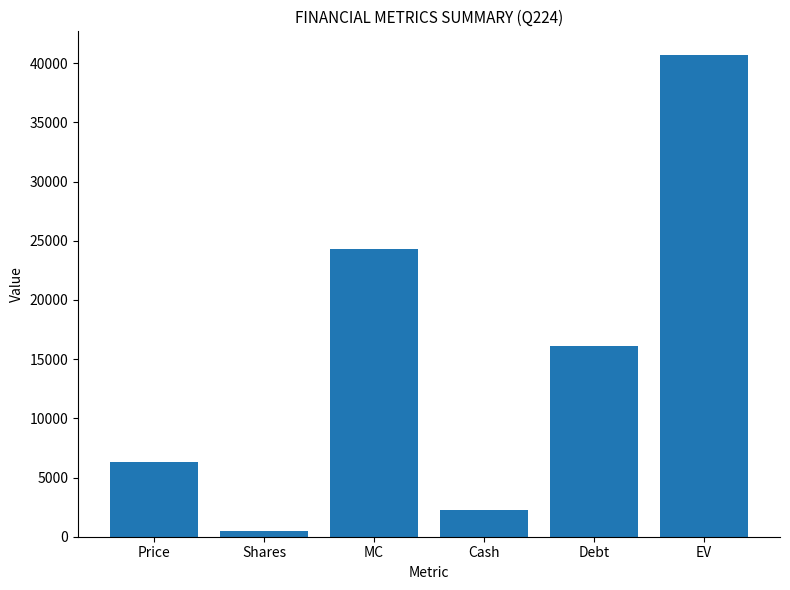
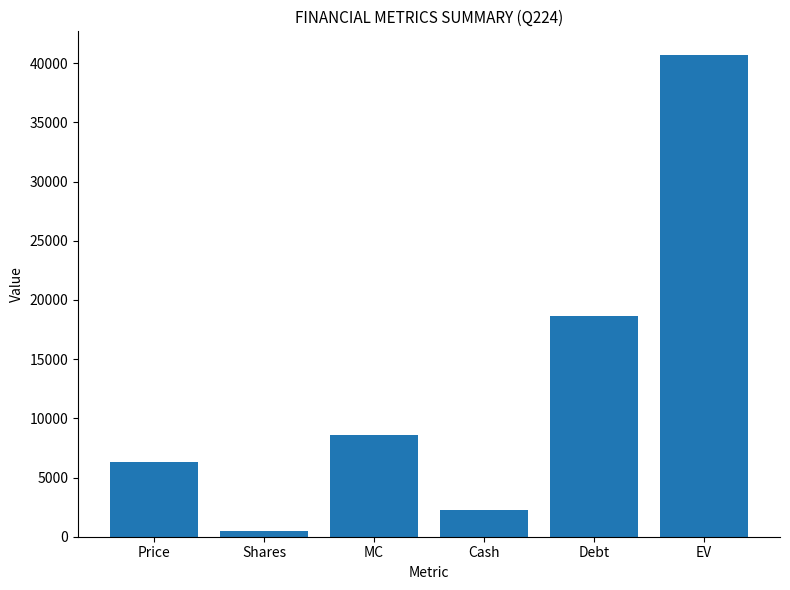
MC: 24300 -> 8600
Debt: 16100 -> 18600
